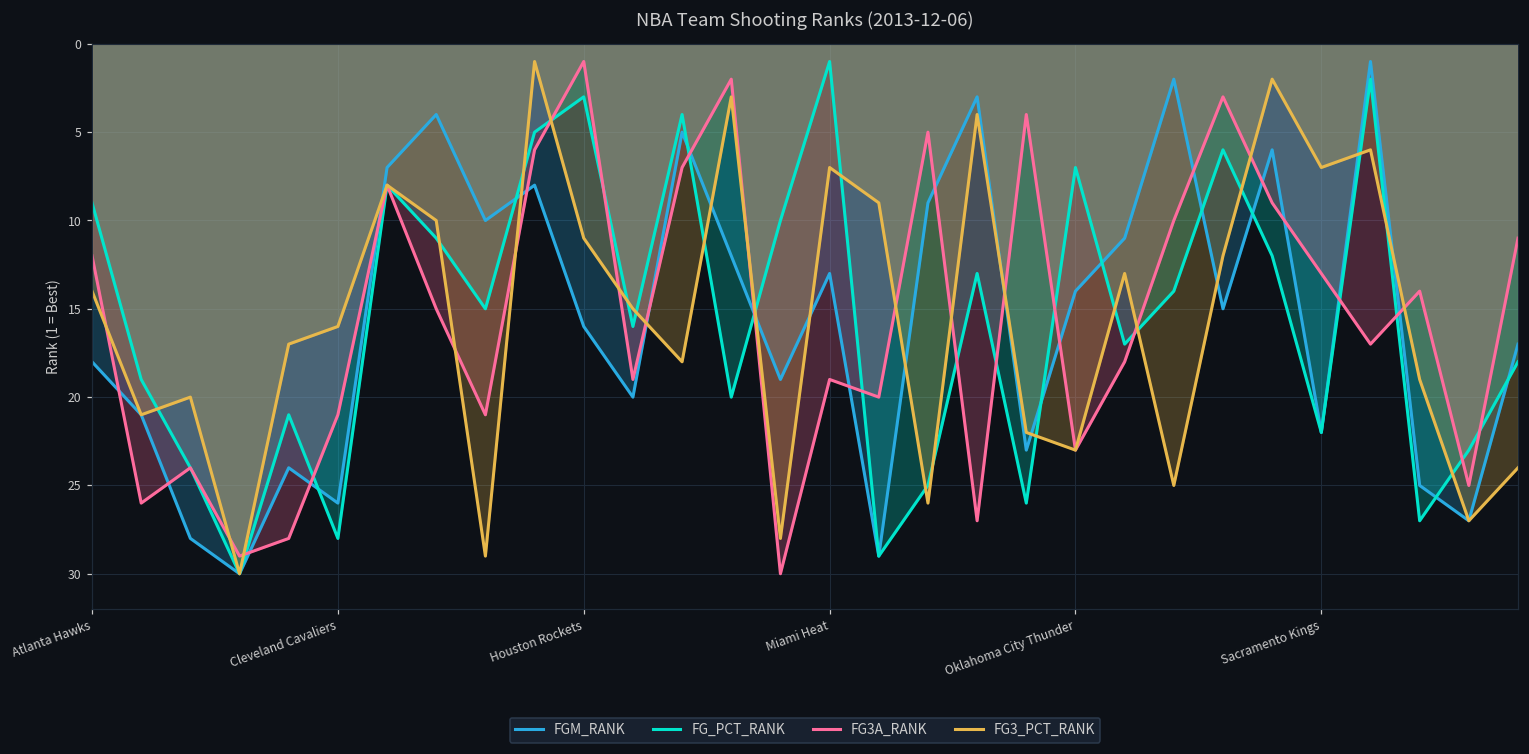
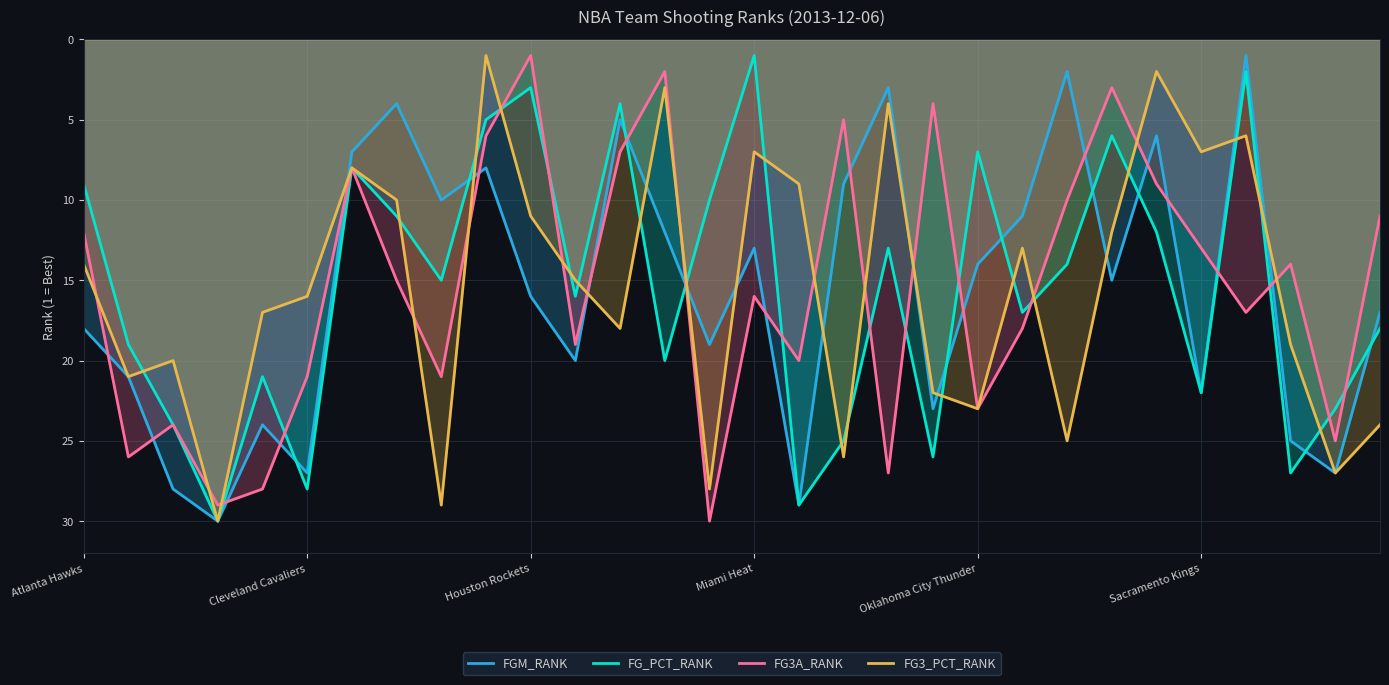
FGM_RANK, Cleveland Cavaliers: 26 -> 27
FG3A_RANK, Miami Heat: 19 -> 16
